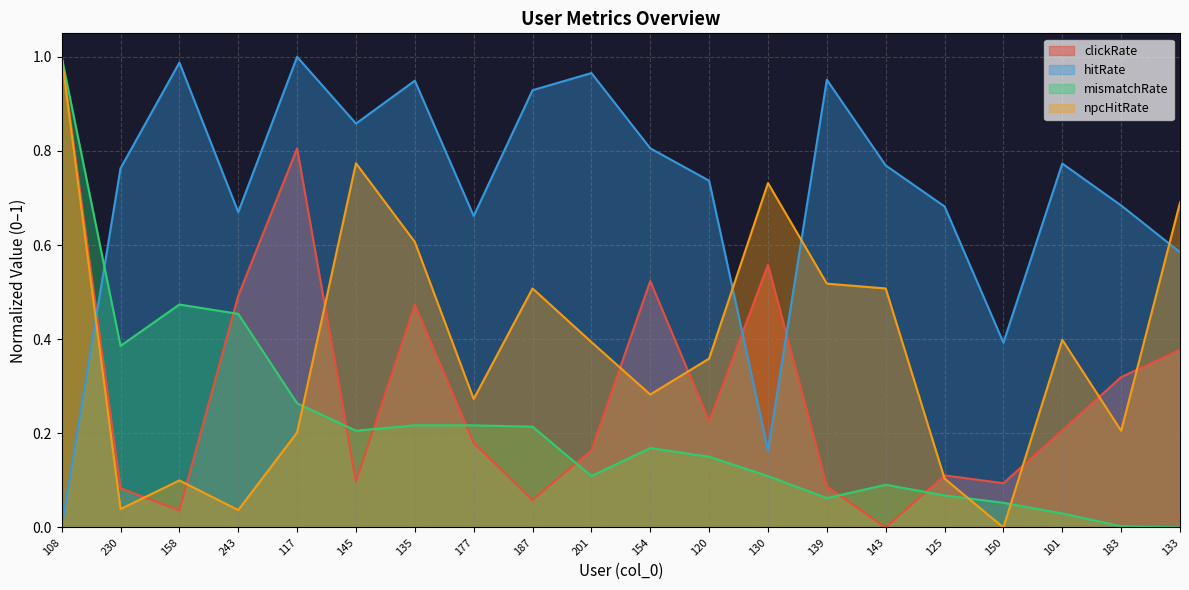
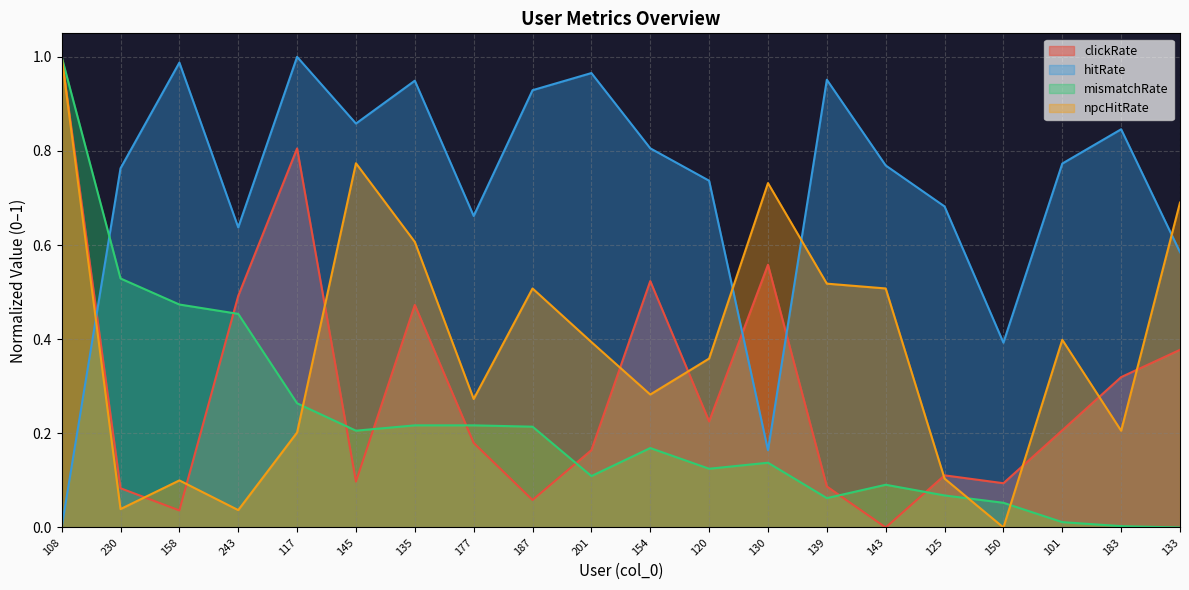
mismatchRate, 230: 0.39 -> 0.53
hitRate, 243: 0.67 -> 0.64
mismatchRate, 120: 0.15 -> 0.12
mismatchRate, 130: 0.11 -> 0.14
mismatchRate, 101: 0.03 -> 0.01
hitRate, 183: 0.68 -> 0.85
